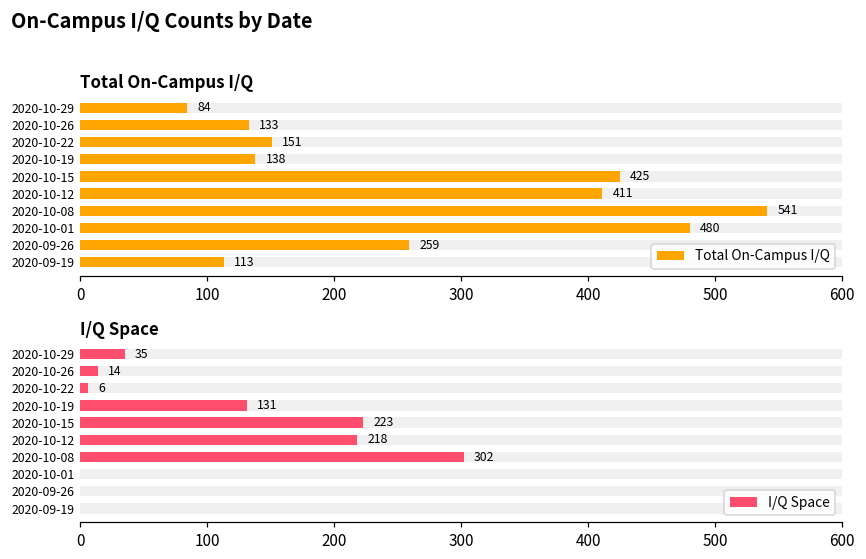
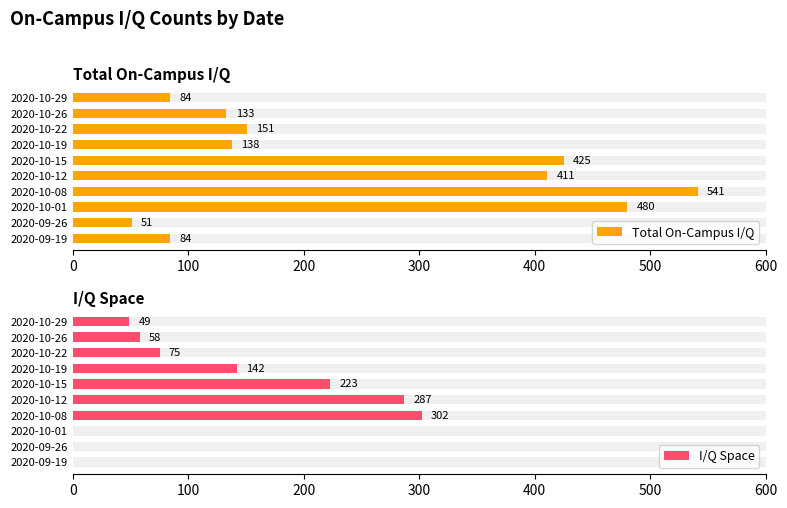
Total On-Campus I/Q, Total On-Campus I/Q, 2020-09-26: 259 -> 51
Total On-Campus I/Q, Total On-Campus I/Q, 2020-09-19: 113 -> 84
I/Q Space, I/Q Space, 2020-10-29: 35 -> 49
I/Q Space, I/Q Space, 2020-10-26: 14 -> 58
I/Q Space, I/Q Space, 2020-10-22: 6 -> 75
I/Q Space, I/Q Space, 2020-10-19: 131 -> 142
I/Q Space, I/Q Space, 2020-10-12: 218 -> 287
